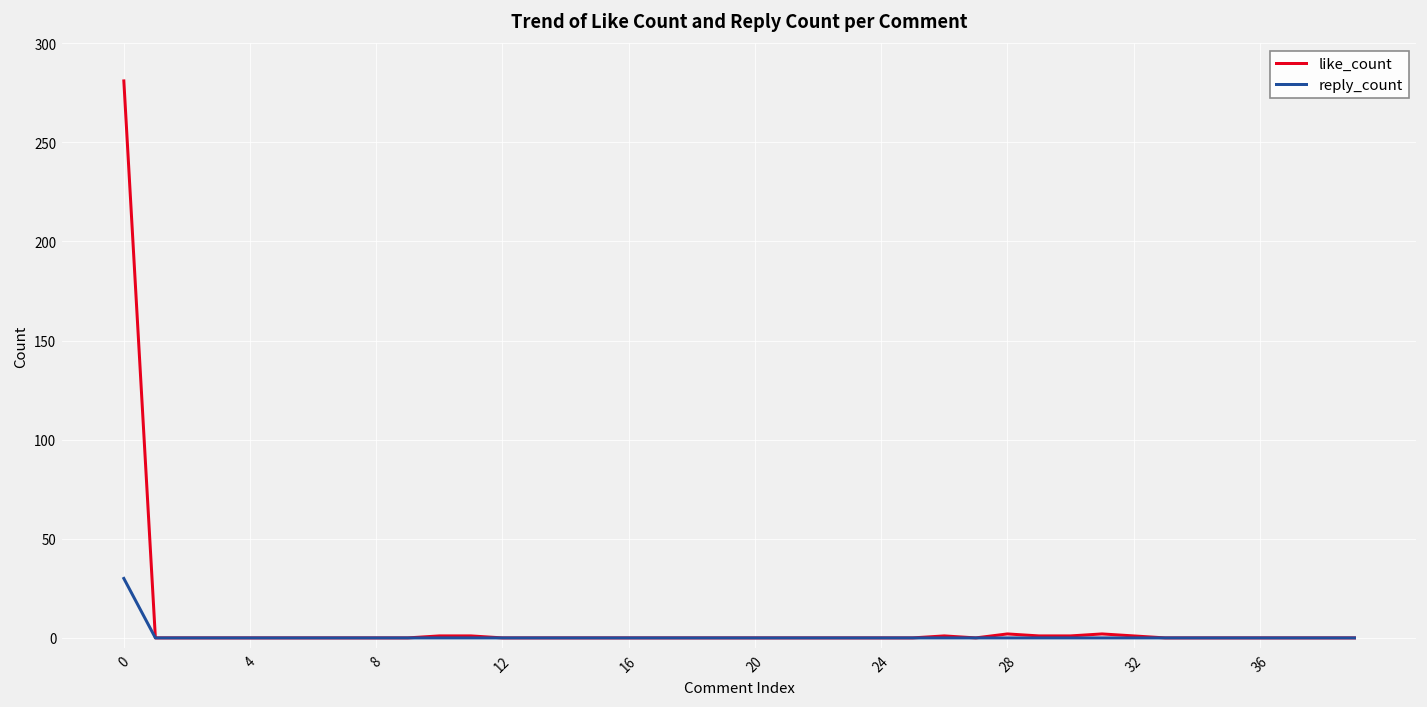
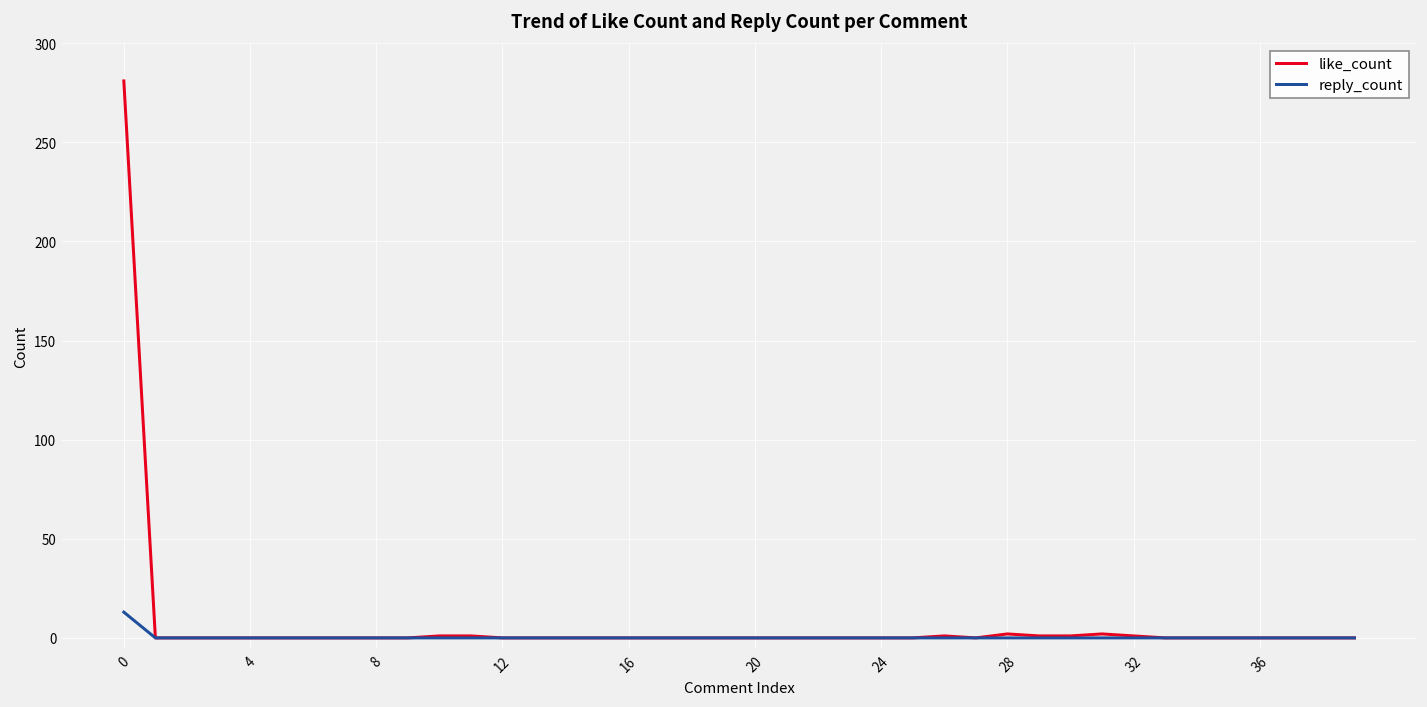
reply_count, 0: 30 -> 13
